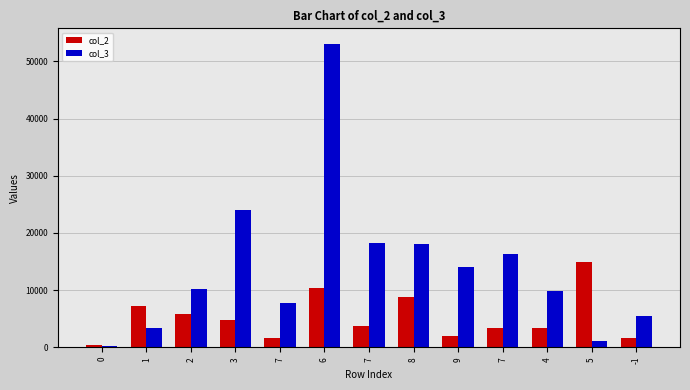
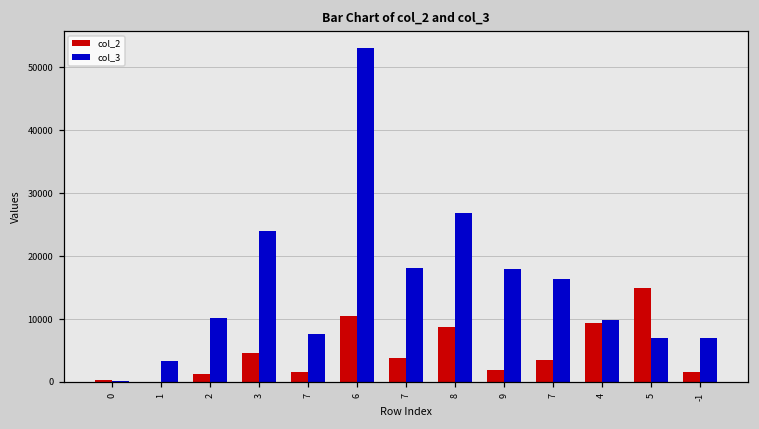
col_2, 1: 7000 -> 0
col_2, 2: 6000 -> 1000
col_3, 8: 18000 -> 27000
col_3, 9: 14000 -> 18000
col_2, 4: 3000 -> 9000
col_3, 5: 1000 -> 7000
col_3, -1: 5000 -> 7000
